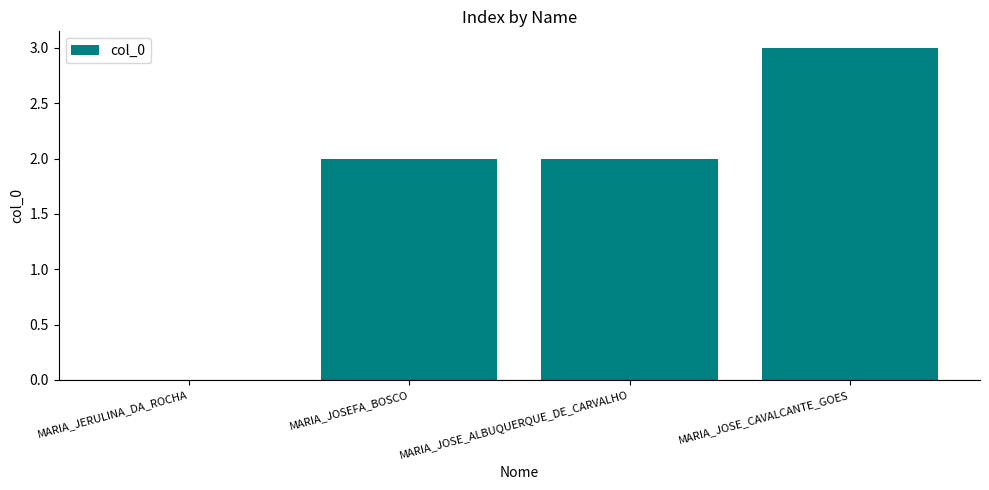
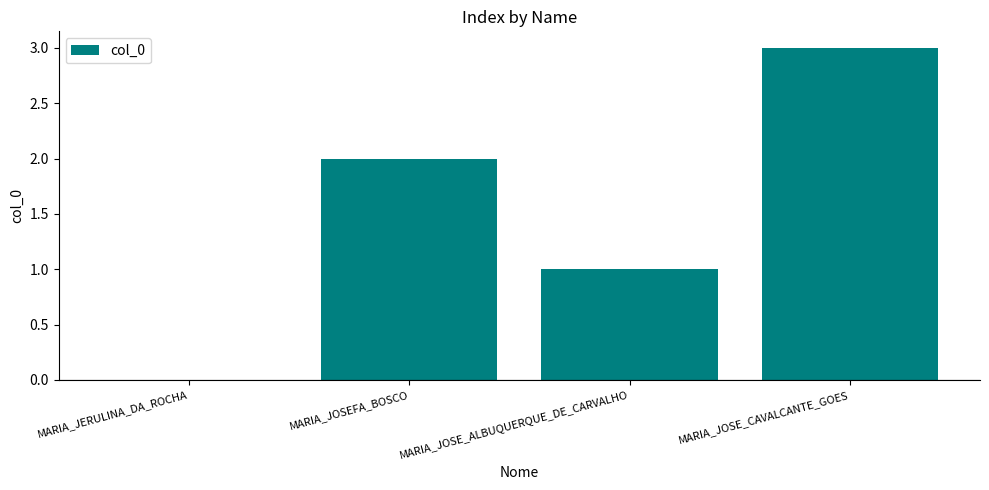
MARIA_JOSE_ALBUQUERQUE_DE_CARVALHO: 2 -> 1
